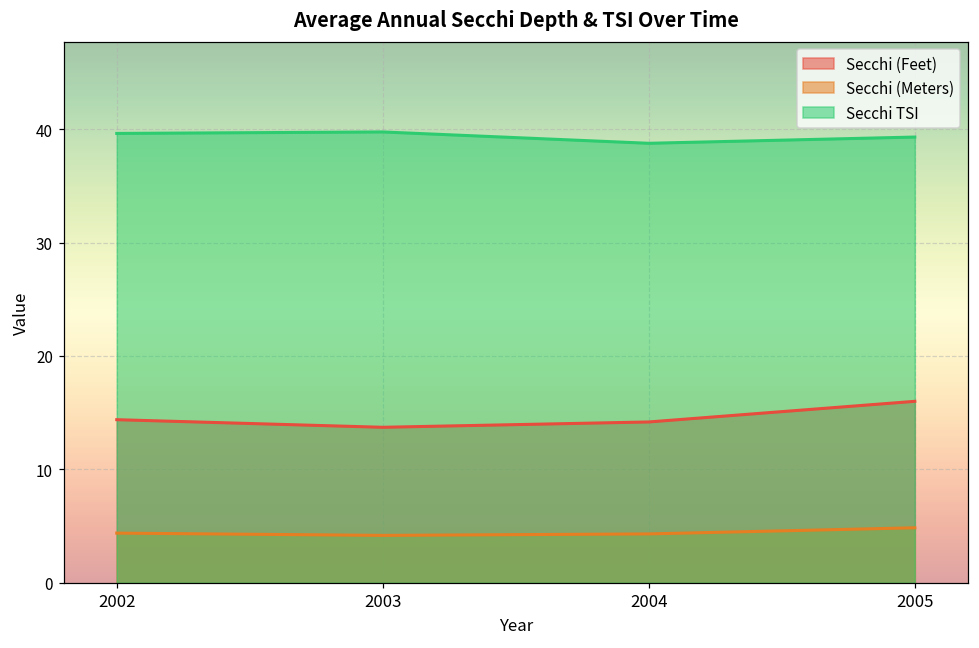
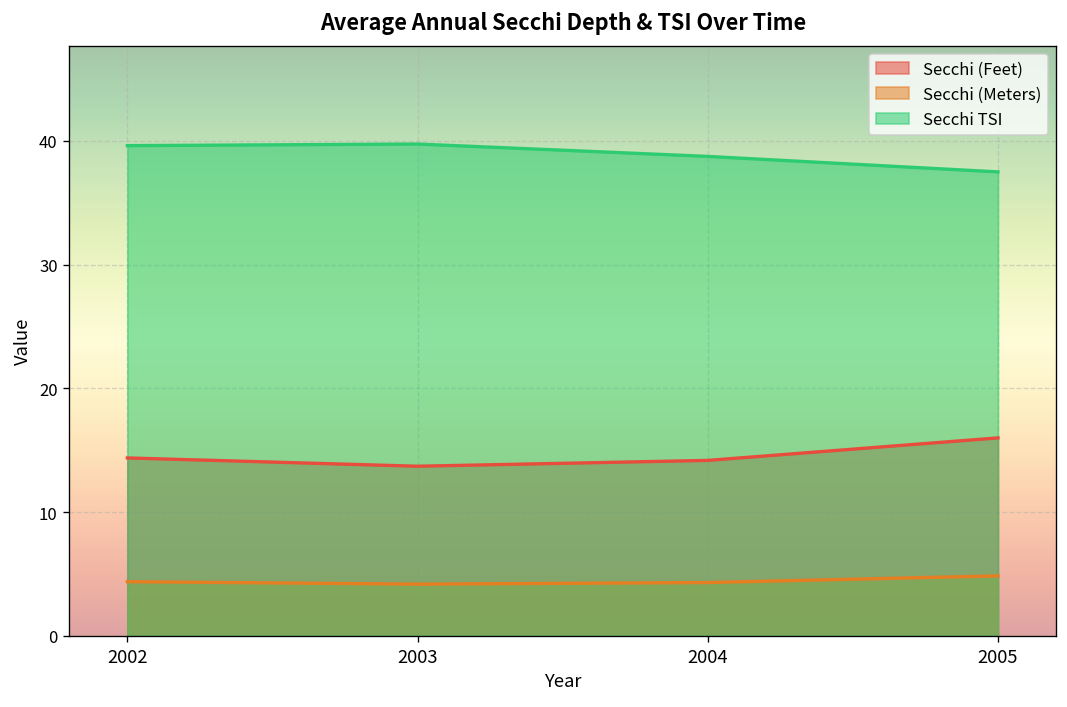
Secchi TSI, 2005: 39.3 -> 37.5
